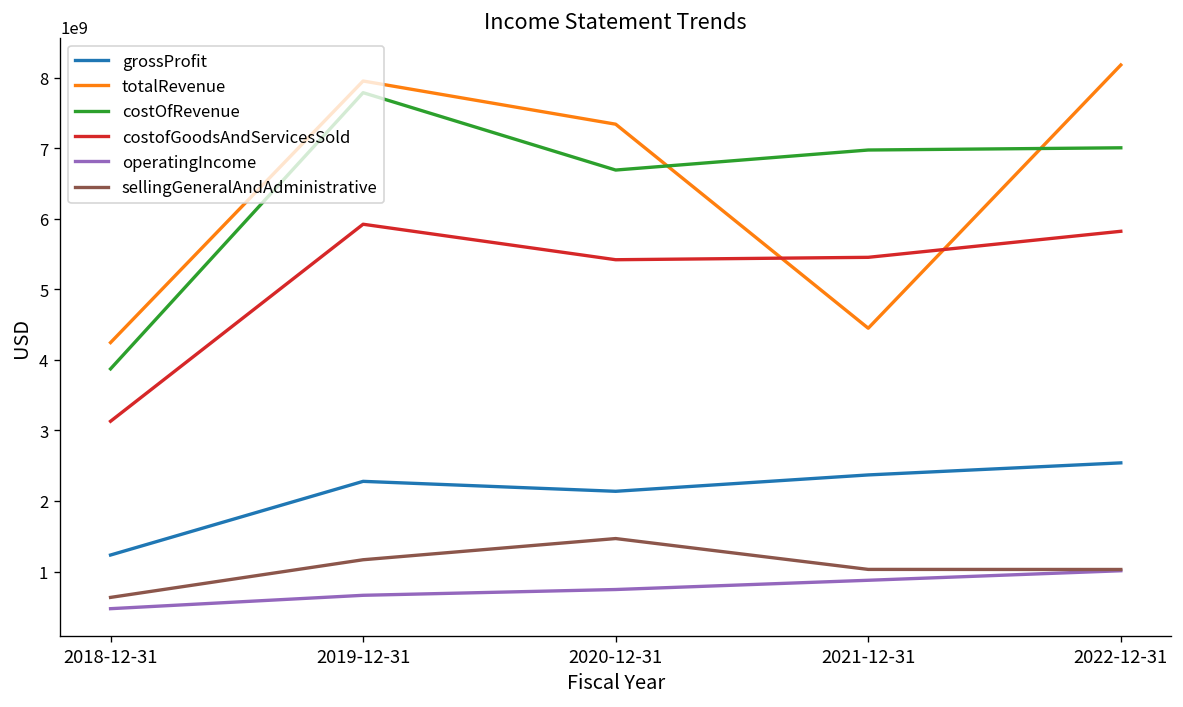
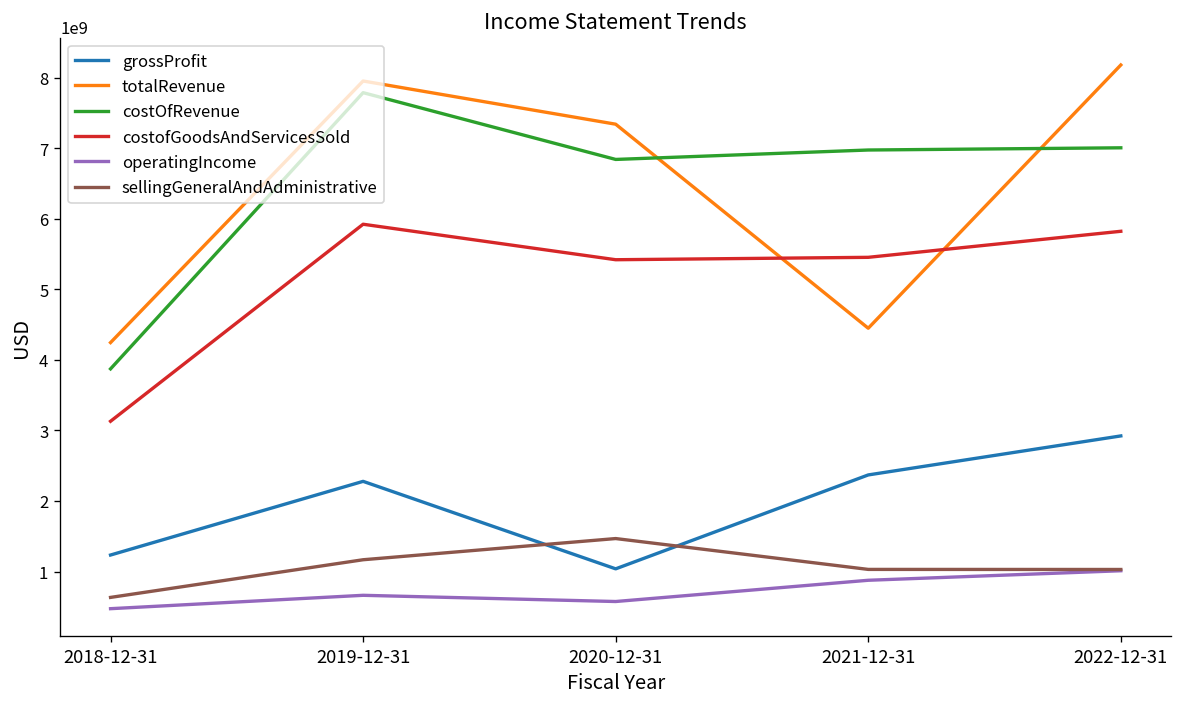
grossProfit, 2020-12-31: 2100000000 -> 1000000000
costOfRevenue, 2020-12-31: 6700000000 -> 6800000000
operatingIncome, 2020-12-31: 700000000 -> 600000000
grossProfit, 2022-12-31: 2500000000 -> 2900000000
